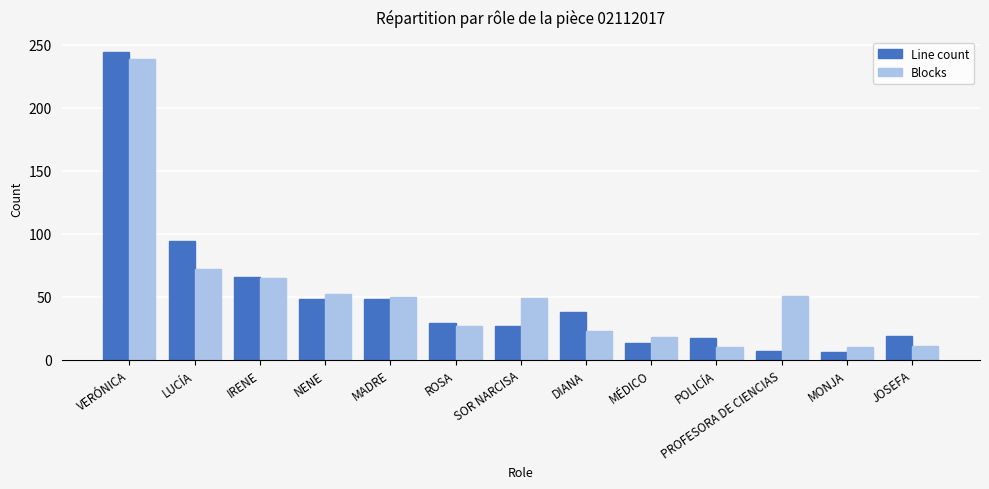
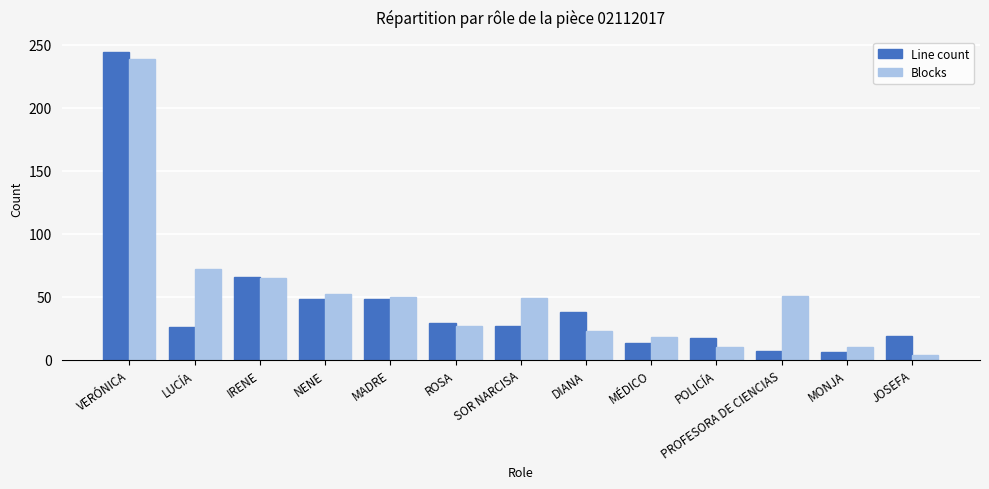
Line count, LUCÍA: 94 -> 26
Blocks, JOSEFA: 11 -> 4
